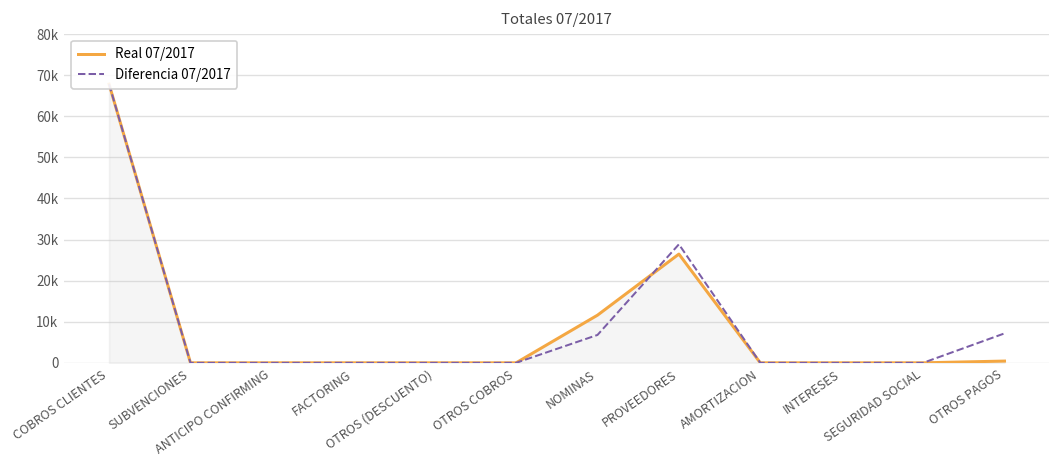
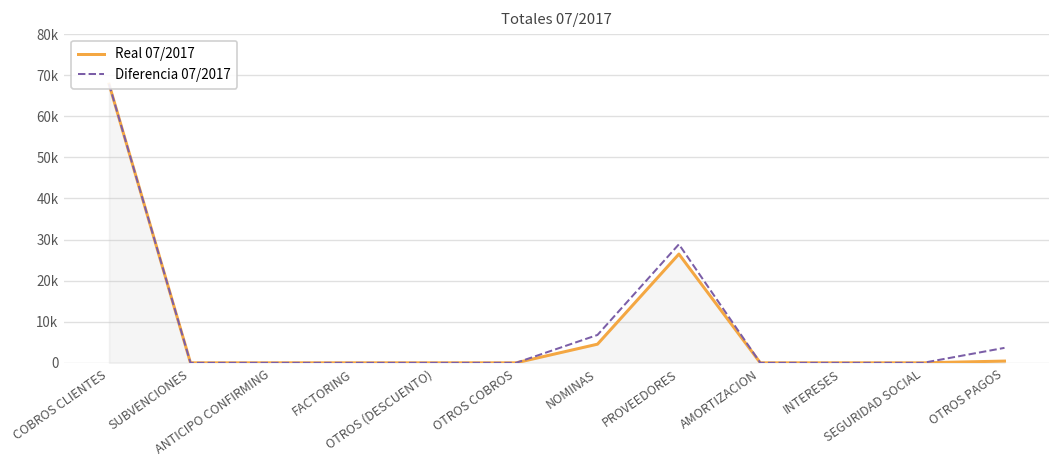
Real 07/2017, NOMINAS: 12000 -> 5000
Diferencia 07/2017, OTROS PAGOS: 7000 -> 4000
